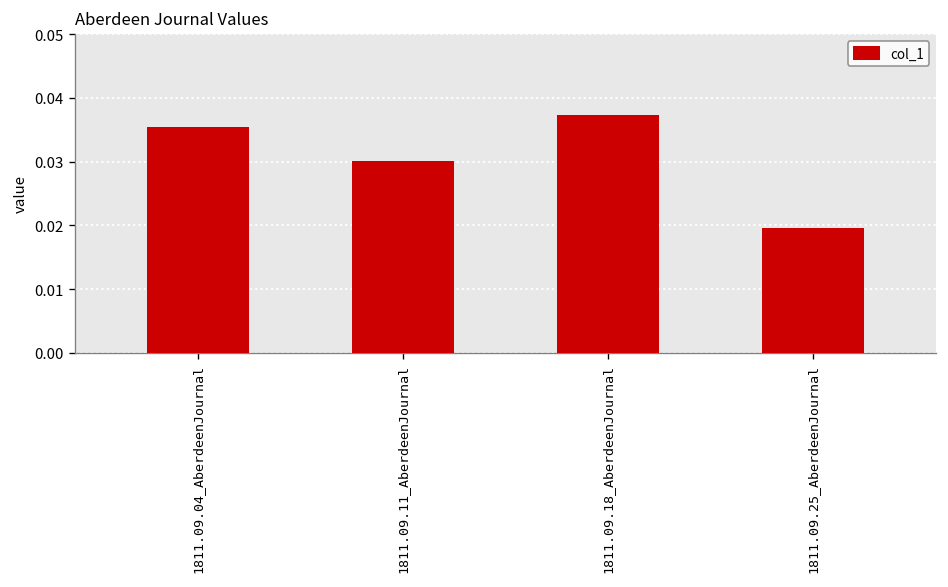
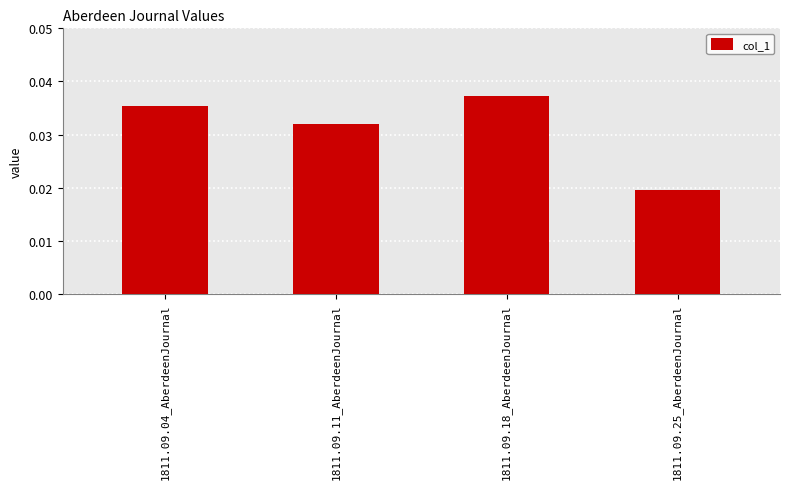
1811.09.11_AberdeenJournal: 0.030 -> 0.032
